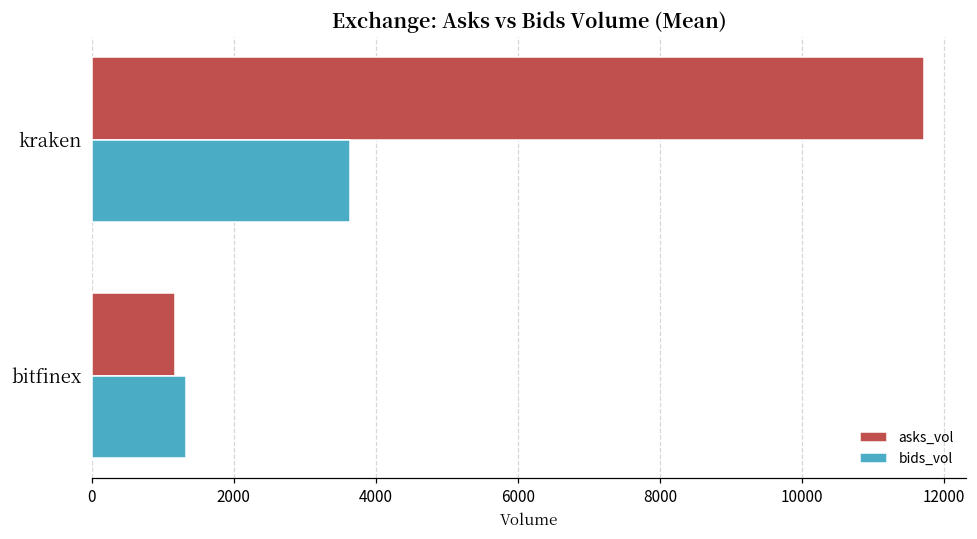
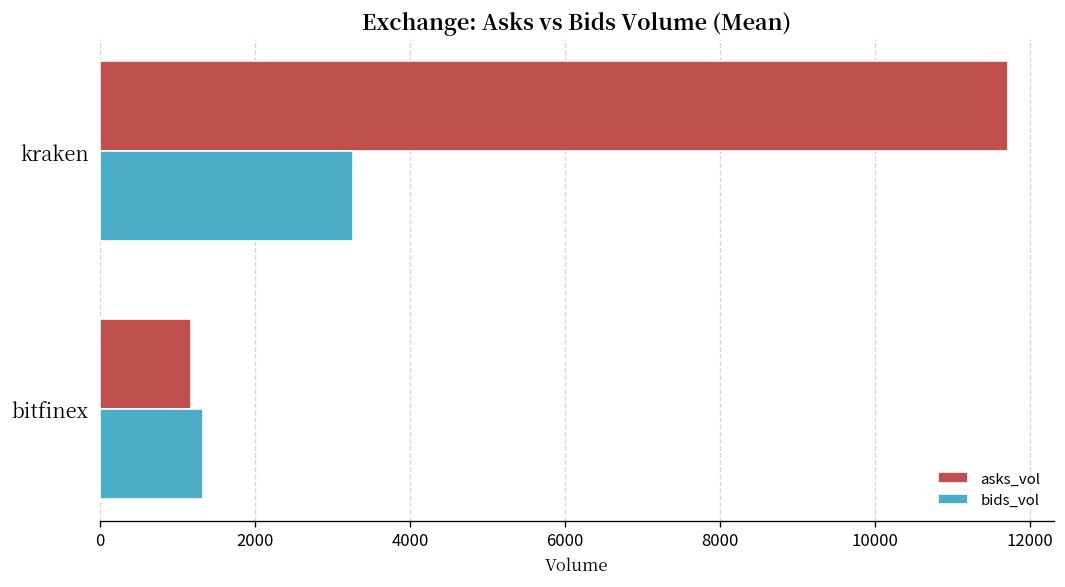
bids_vol, kraken: 3600 -> 3300
